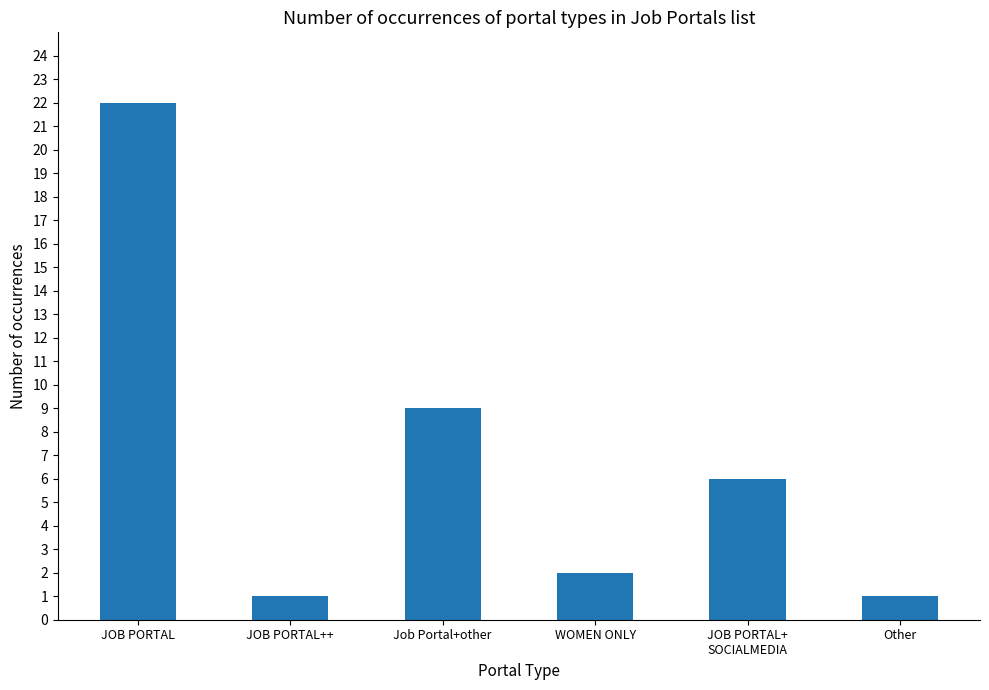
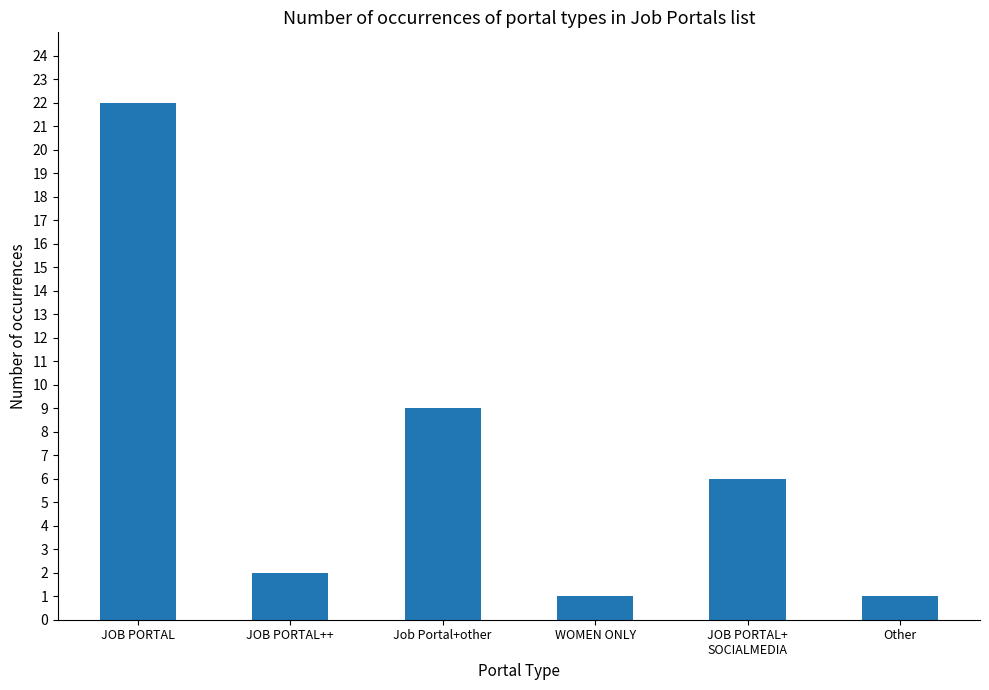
JOB PORTAL++: 1 -> 2
WOMEN ONLY: 2 -> 1
